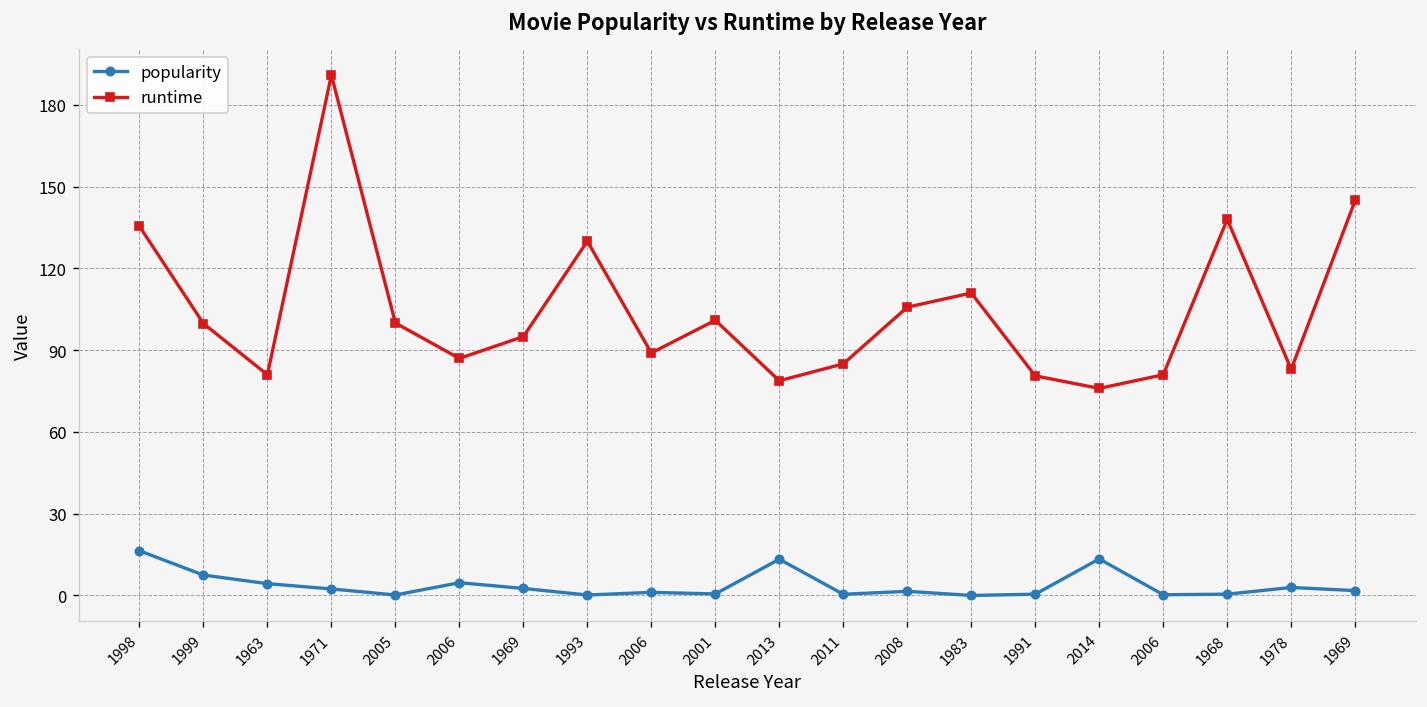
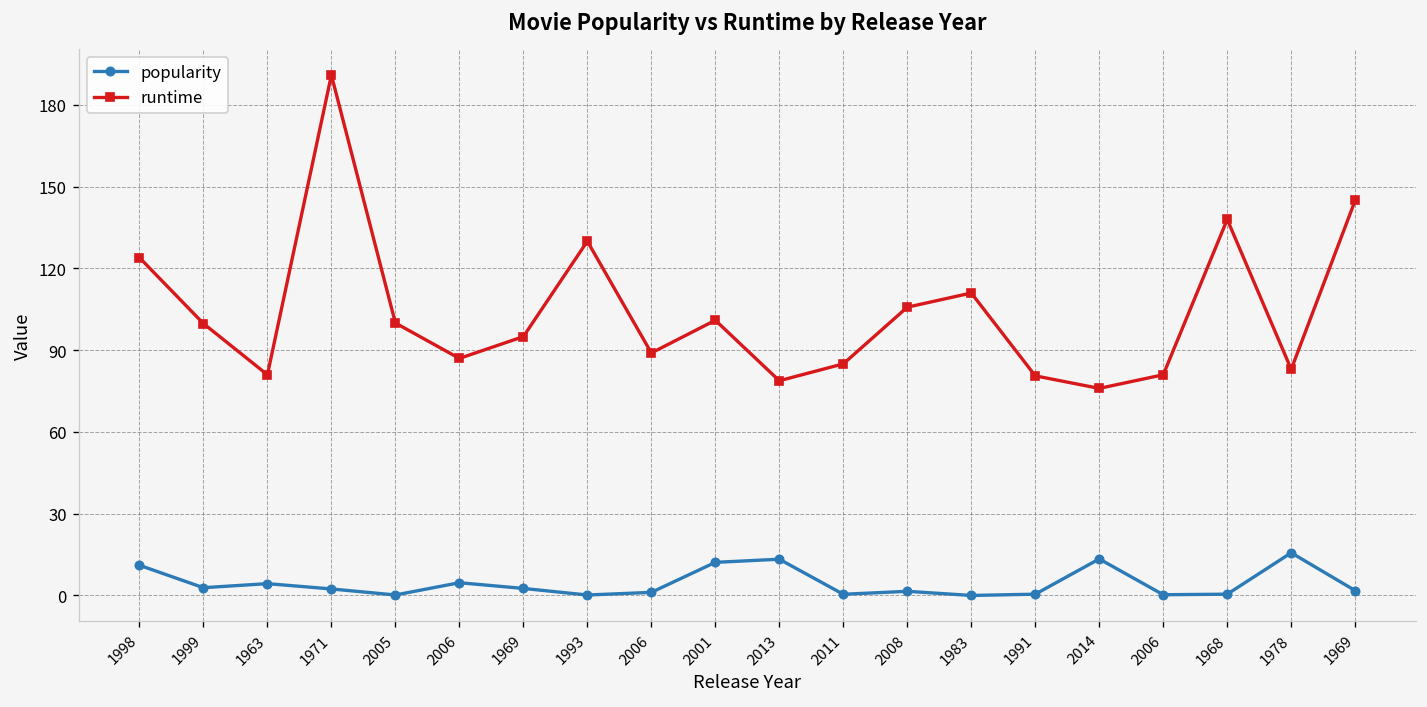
popularity, 1998: 16 -> 11
runtime, 1998: 136 -> 124
popularity, 1999: 7 -> 3
popularity, 2001: 1 -> 12
popularity, 1978: 3 -> 16
